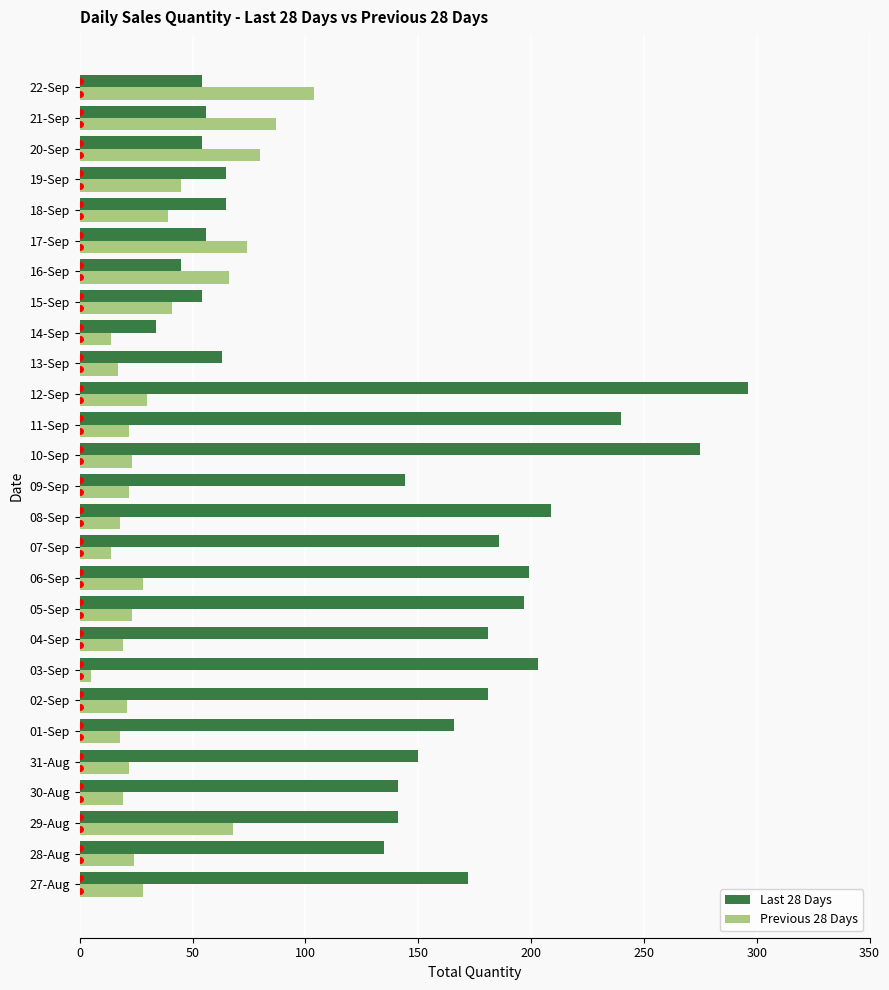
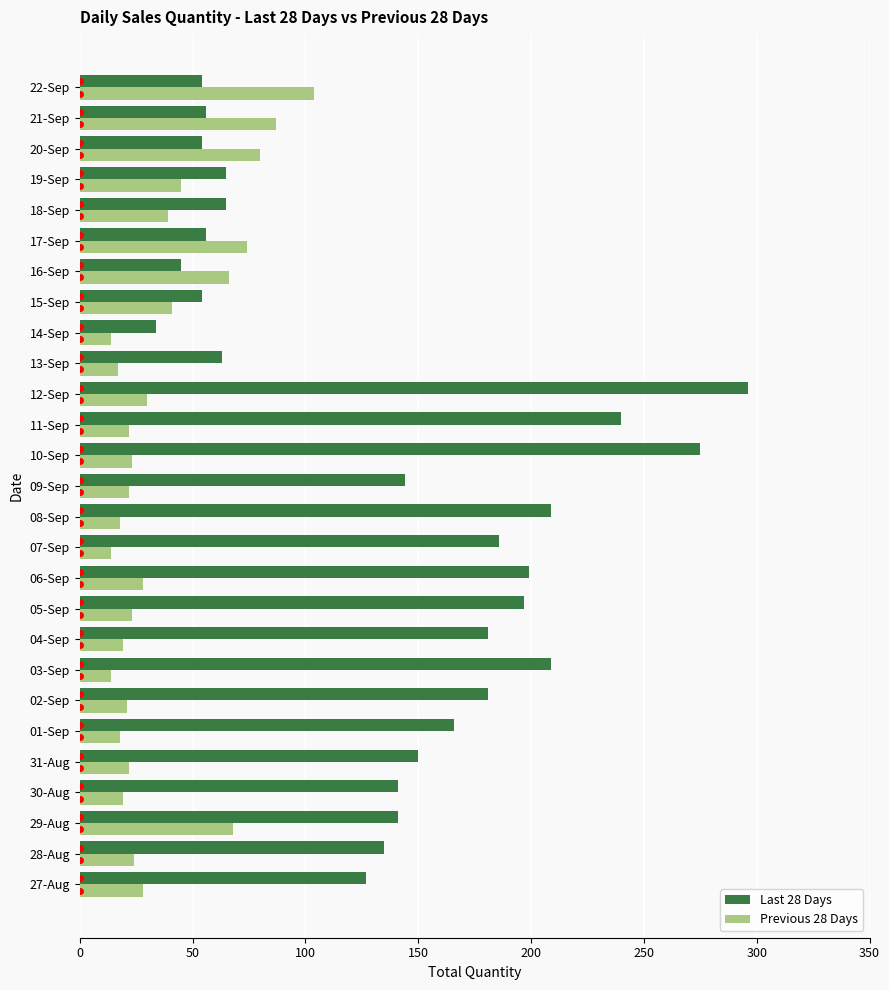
Last 28 Days, 03-Sep: 203 -> 209
Previous 28 Days, 03-Sep: 5 -> 14
Last 28 Days, 27-Aug: 172 -> 127
